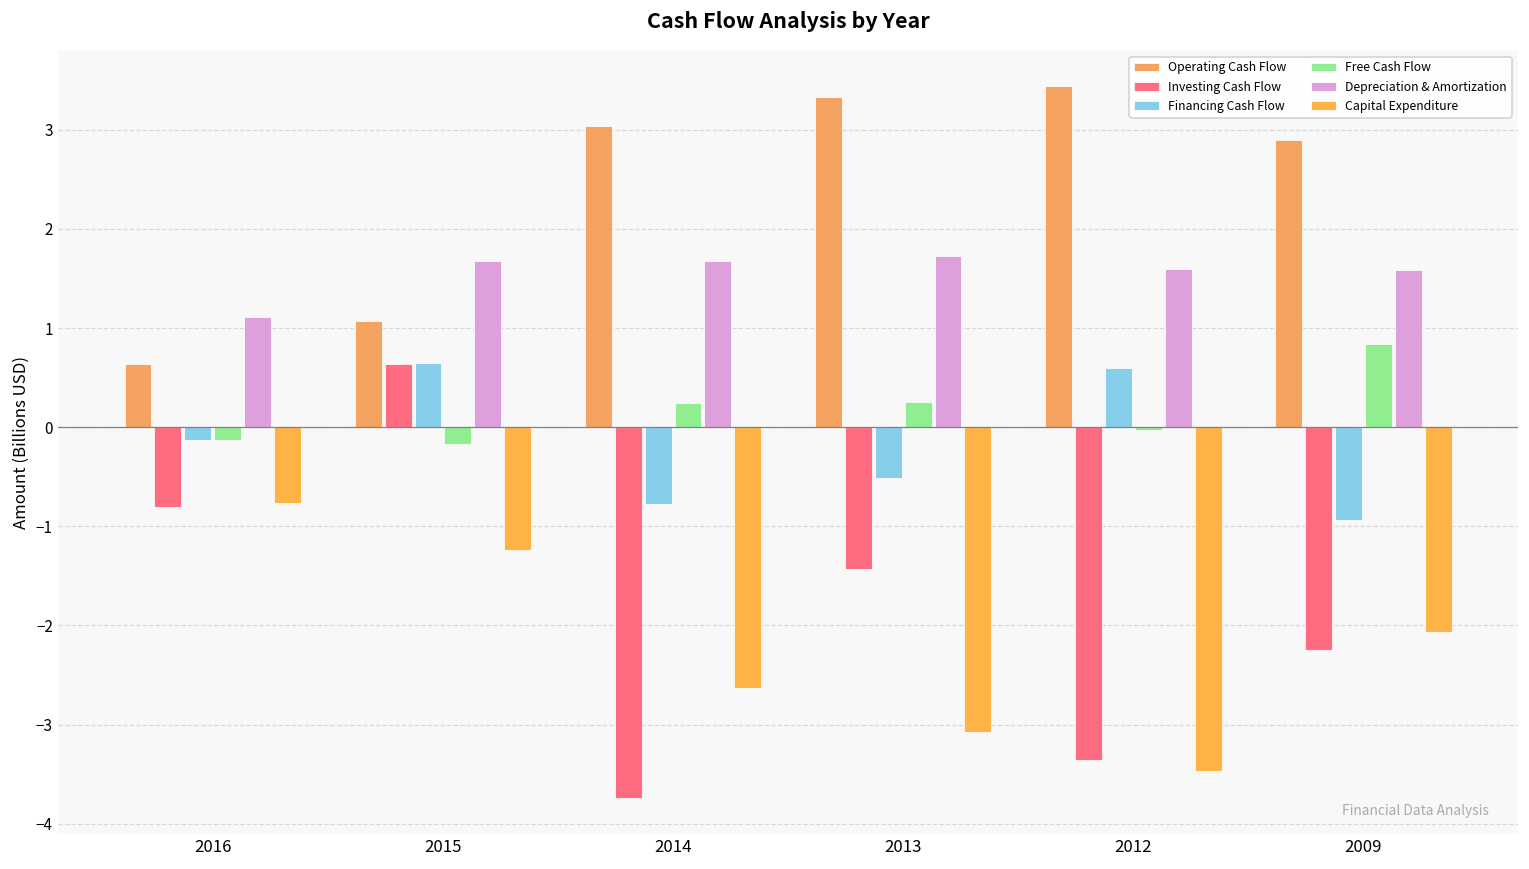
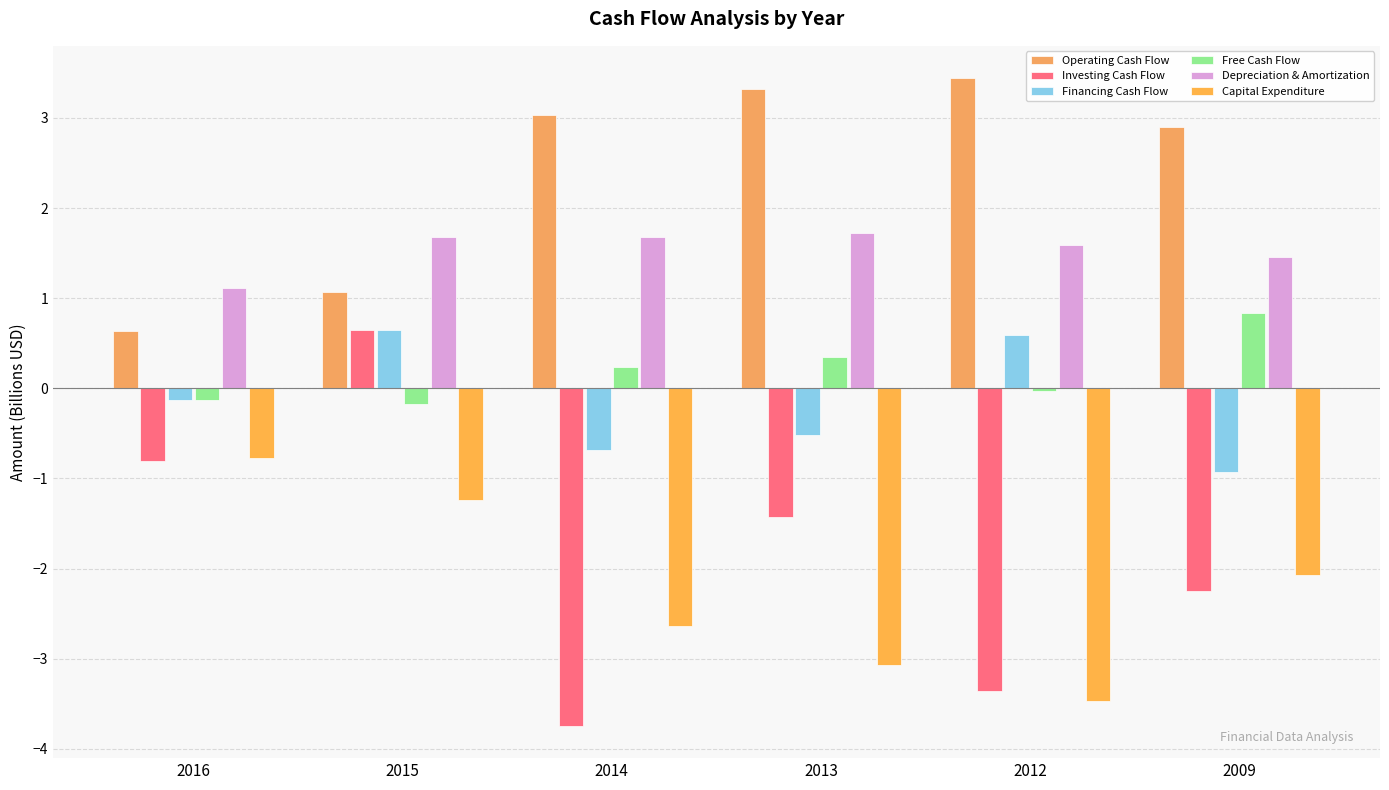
Financing Cash Flow, 2014: -0.8 -> -0.7
Free Cash Flow, 2013: 0.3 -> 0.4
Depreciation & Amortization, 2009: 1.6 -> 1.5
